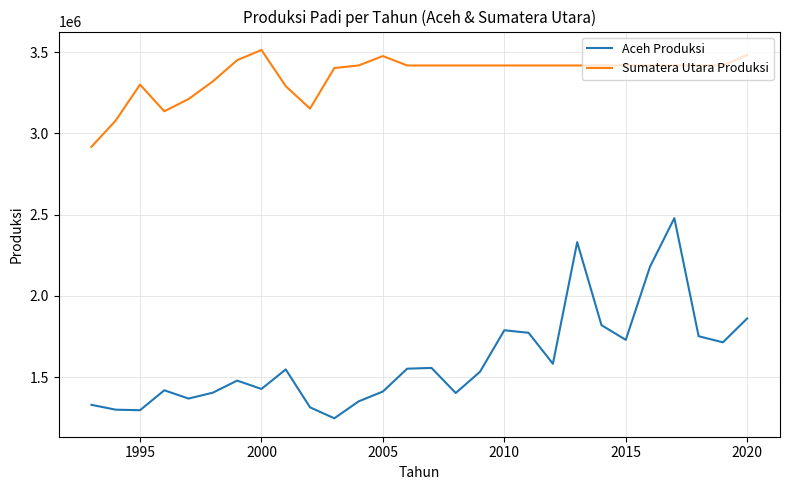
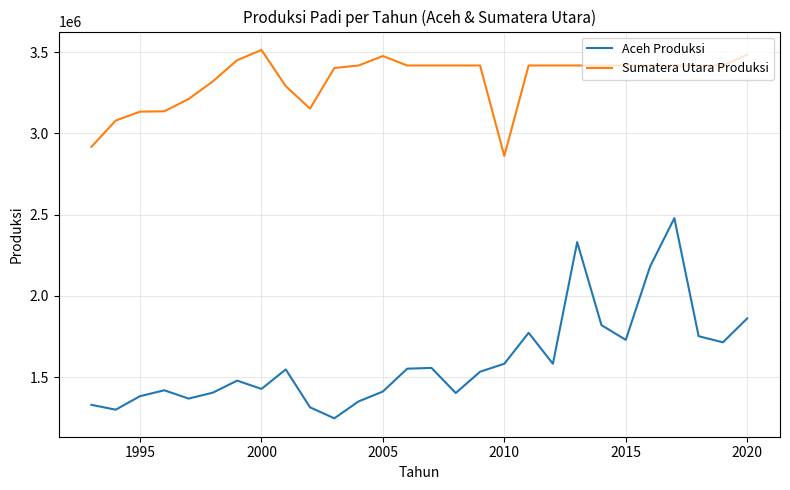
Aceh Produksi, 1995: 1300000 -> 1380000
Sumatera Utara Produksi, 1995: 3300000 -> 3130000
Aceh Produksi, 2010: 1790000 -> 1580000
Sumatera Utara Produksi, 2010: 3420000 -> 2860000
